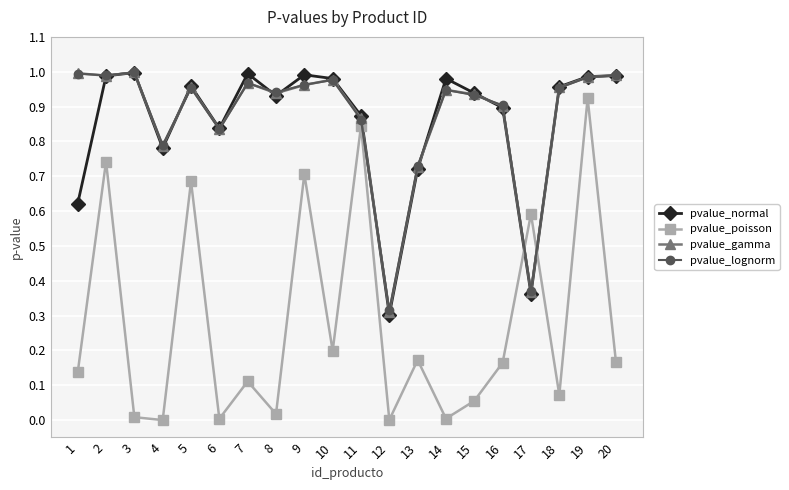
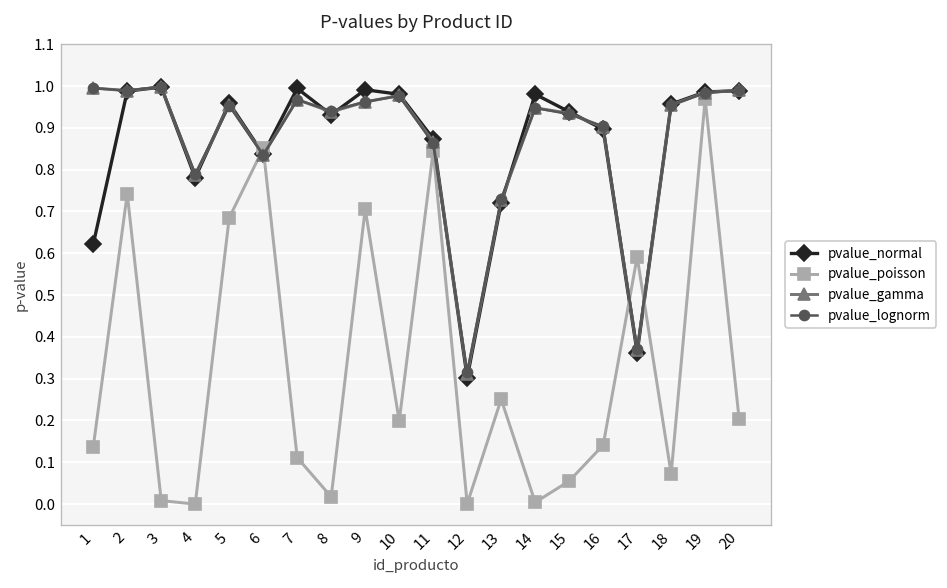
pvalue_poisson, 6: 0.00 -> 0.85
pvalue_poisson, 13: 0.17 -> 0.25
pvalue_poisson, 16: 0.16 -> 0.14
pvalue_poisson, 19: 0.92 -> 0.97
pvalue_poisson, 20: 0.17 -> 0.20
